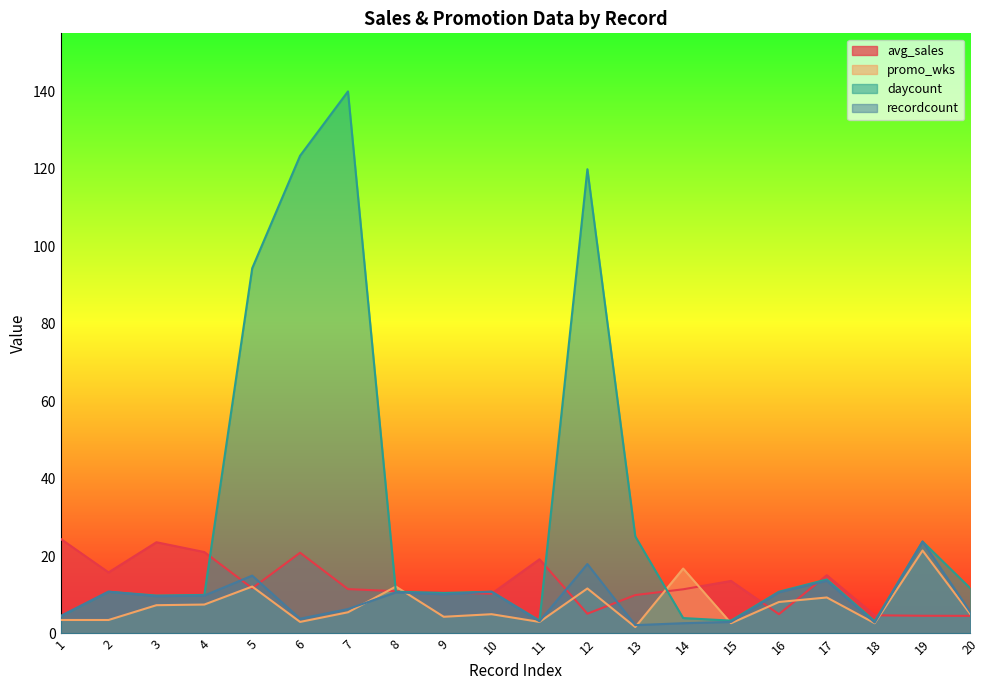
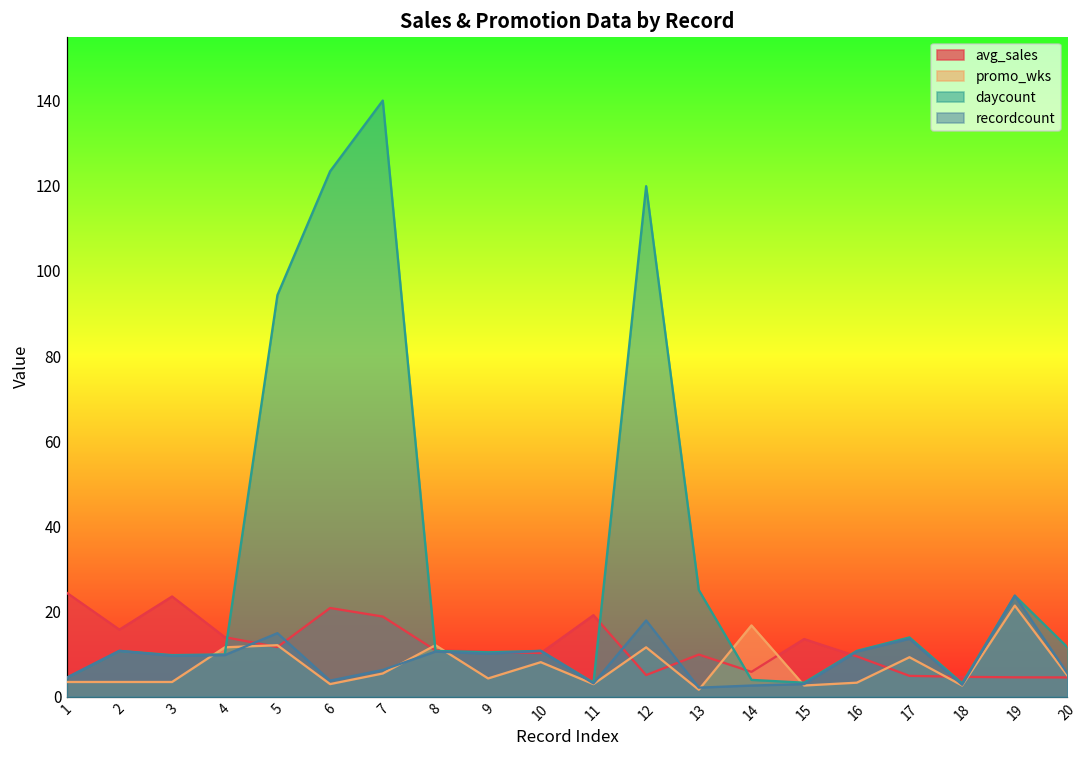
promo_wks, 3: 7 -> 3
avg_sales, 4: 21 -> 14
promo_wks, 4: 7 -> 12
avg_sales, 7: 11 -> 19
promo_wks, 10: 5 -> 8
avg_sales, 14: 11 -> 6
avg_sales, 16: 5 -> 10
promo_wks, 16: 8 -> 3
avg_sales, 17: 15 -> 5
